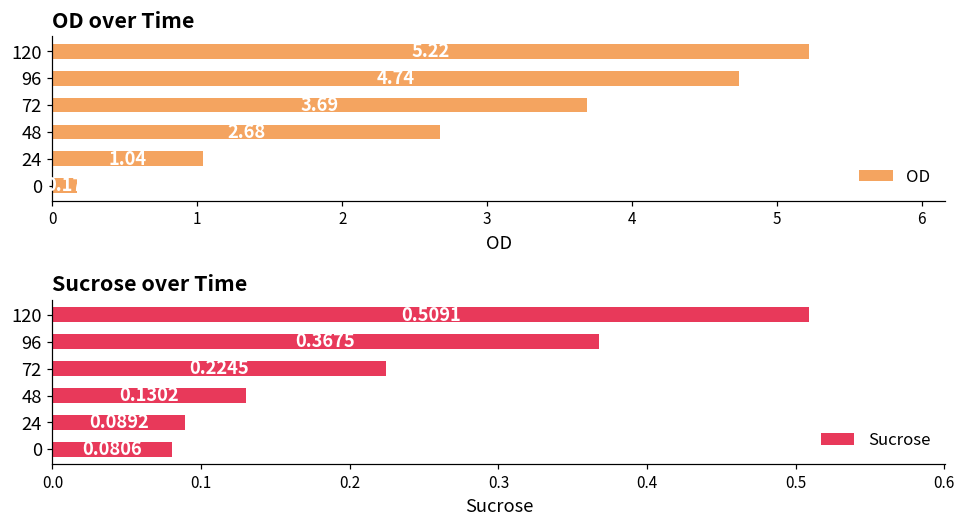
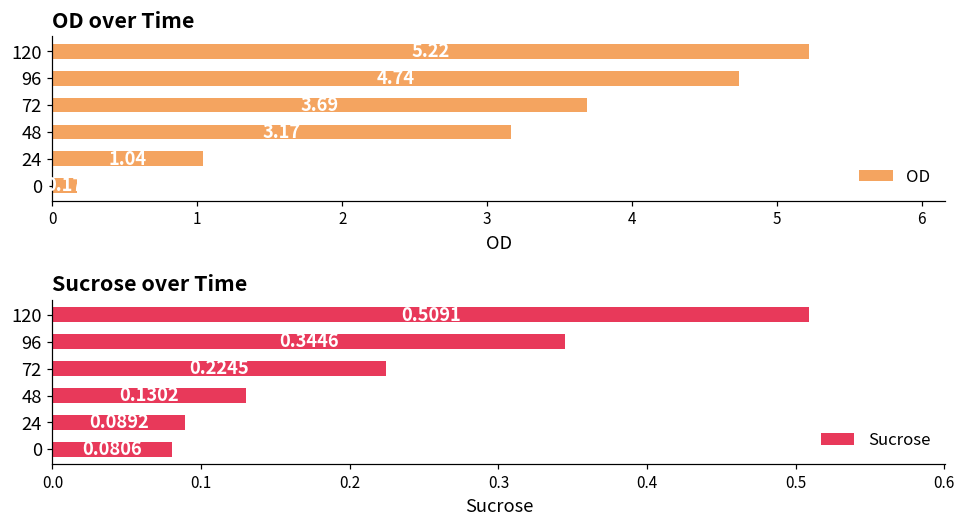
OD over Time, 48: 2.68 -> 3.17
Sucrose over Time, 96: 0.3675 -> 0.3446
